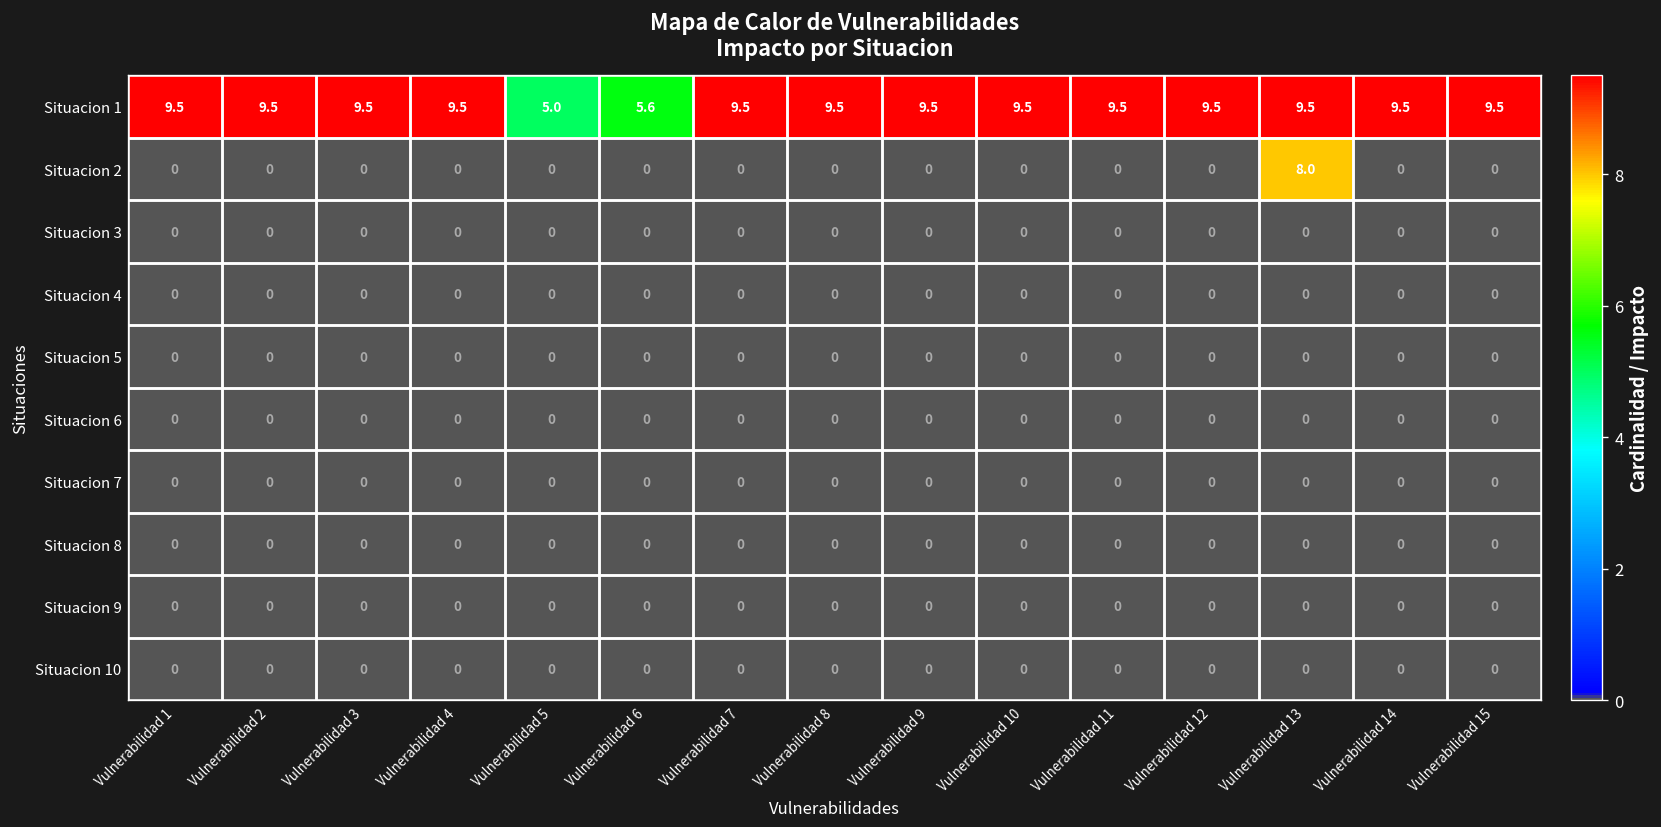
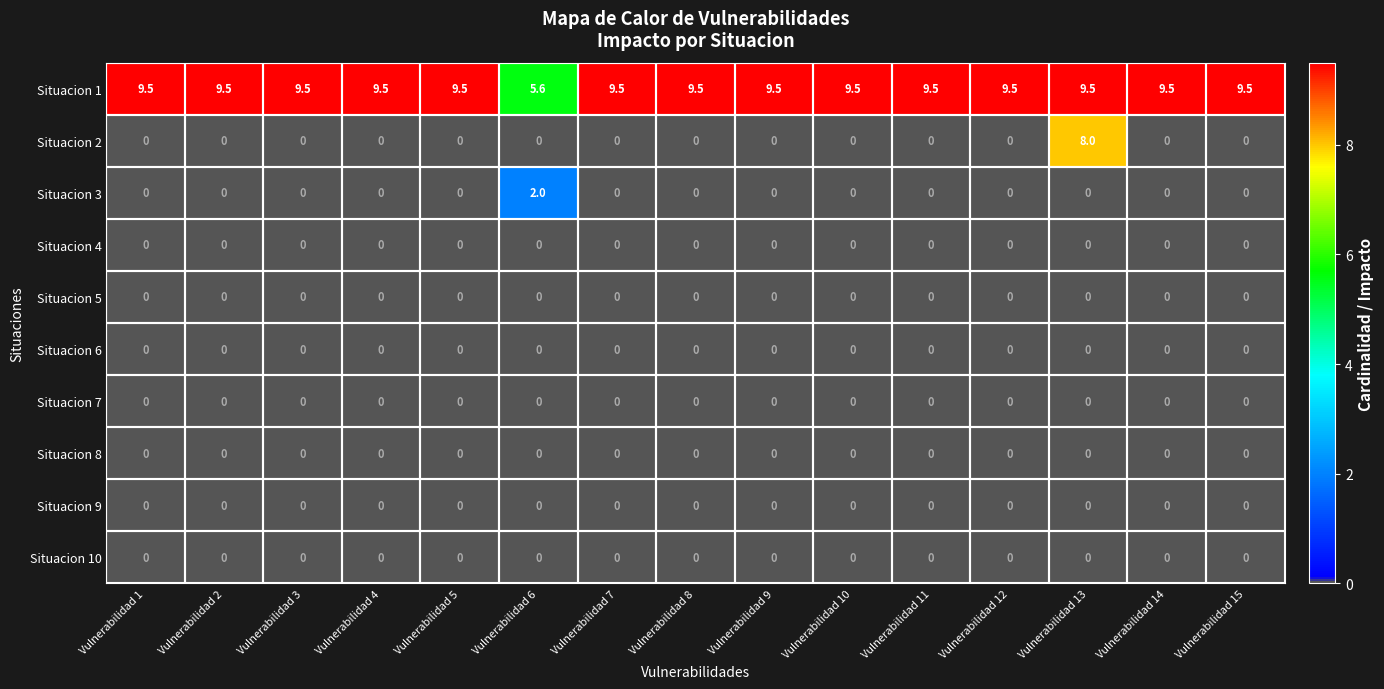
Situacion 1, Vulnerabilidad 5: 5.0 -> 9.5
Situacion 3, Vulnerabilidad 6: 0 -> 2.0
